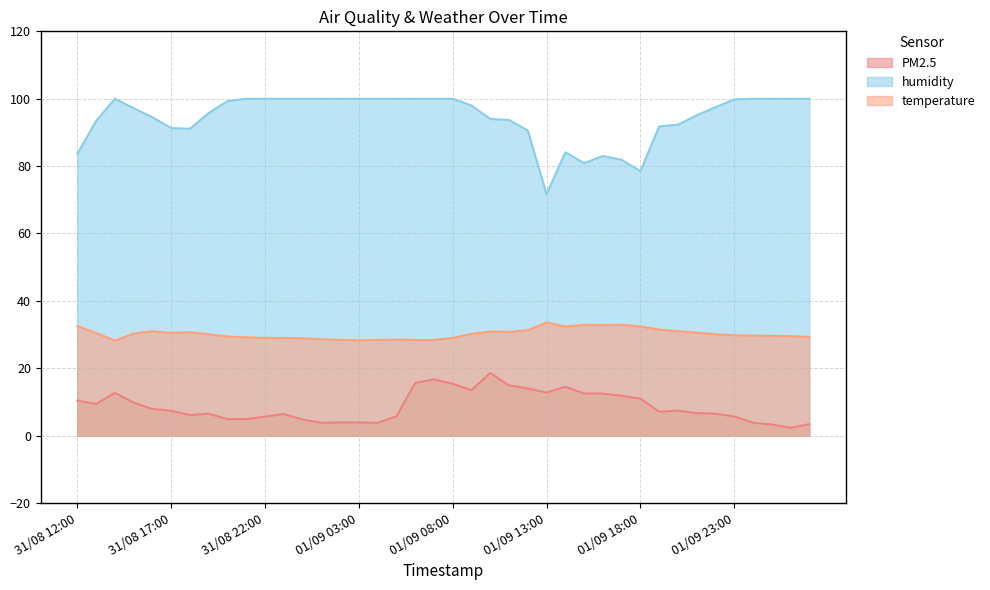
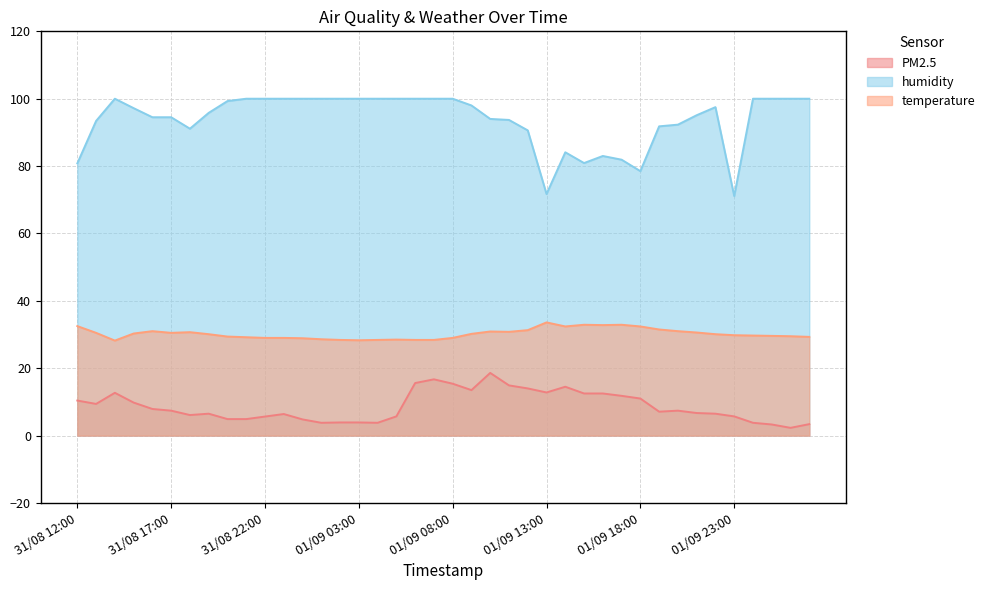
humidity, 31/08 12:00: 84 -> 81
humidity, 31/08 17:00: 91 -> 95
humidity, 01/09 23:00: 100 -> 71
